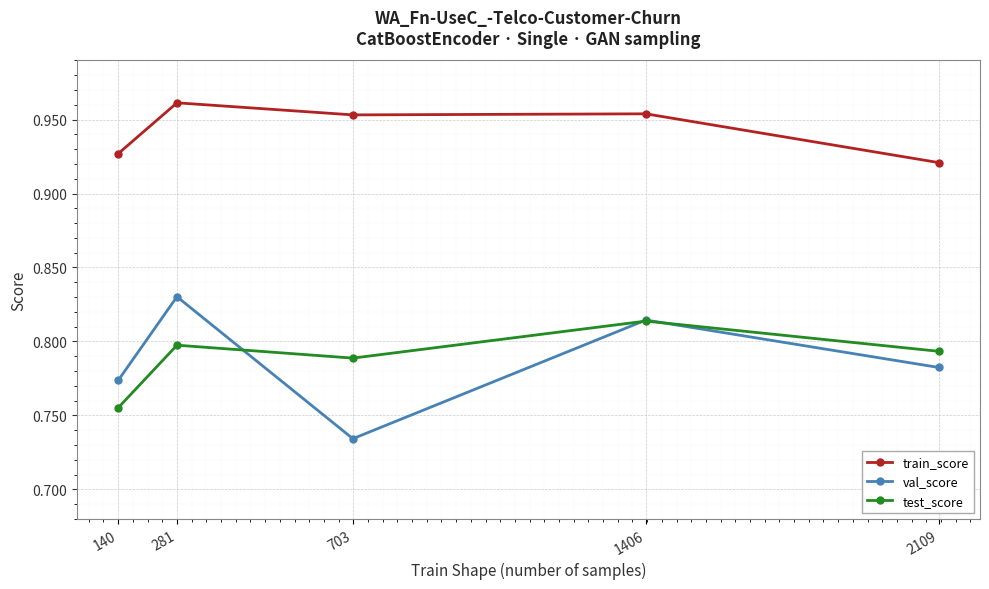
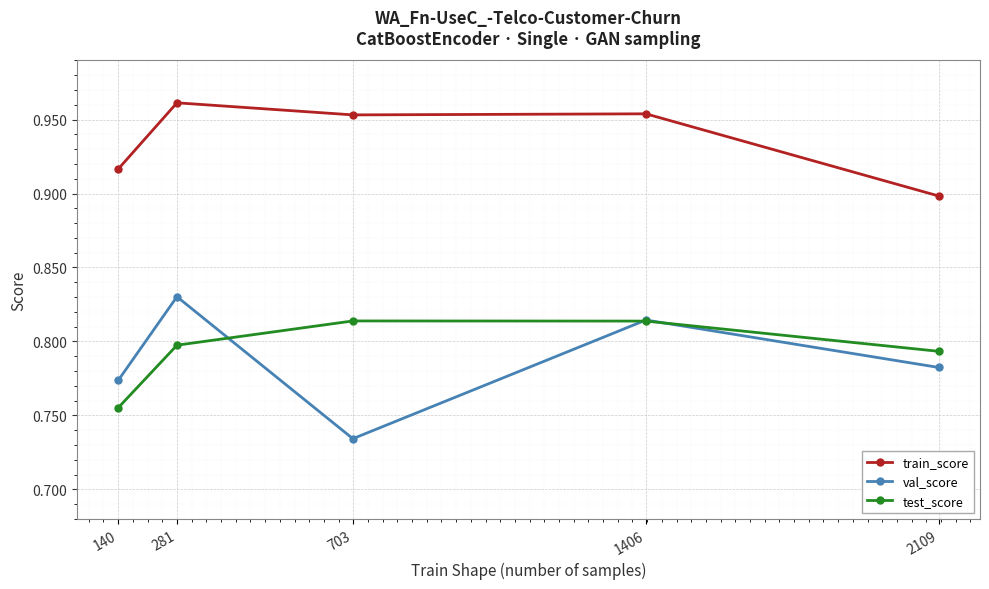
train_score, 140: 0.927 -> 0.917
test_score, 703: 0.789 -> 0.814
train_score, 2109: 0.921 -> 0.898
